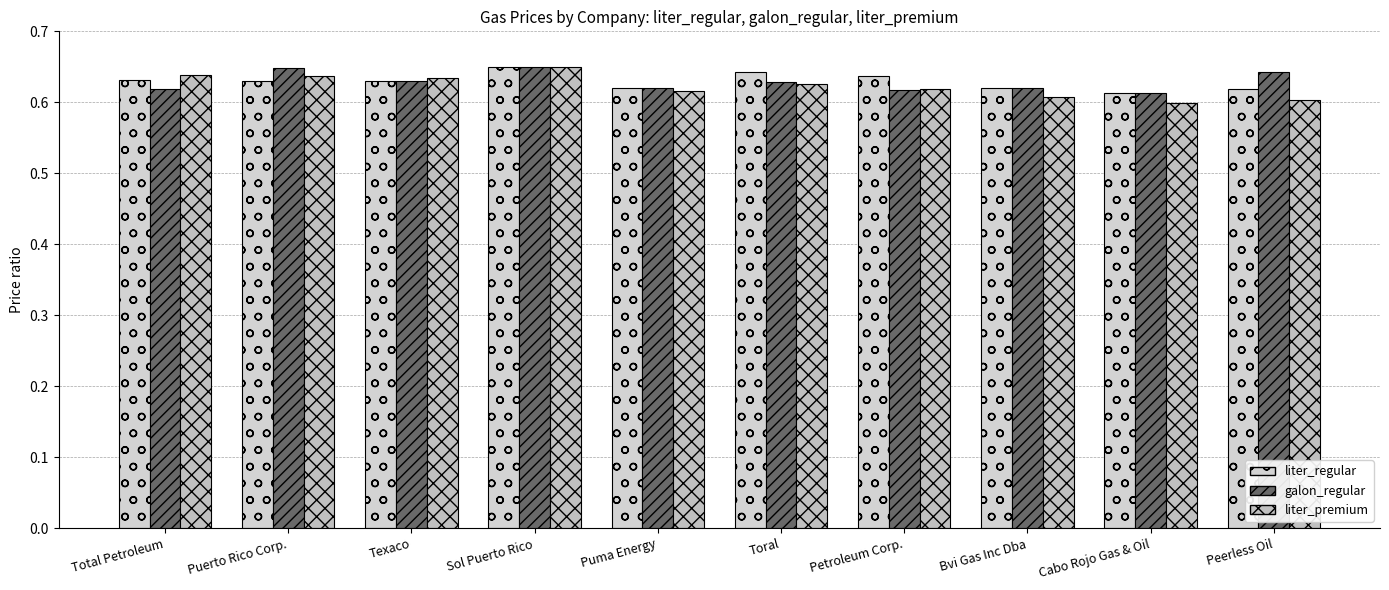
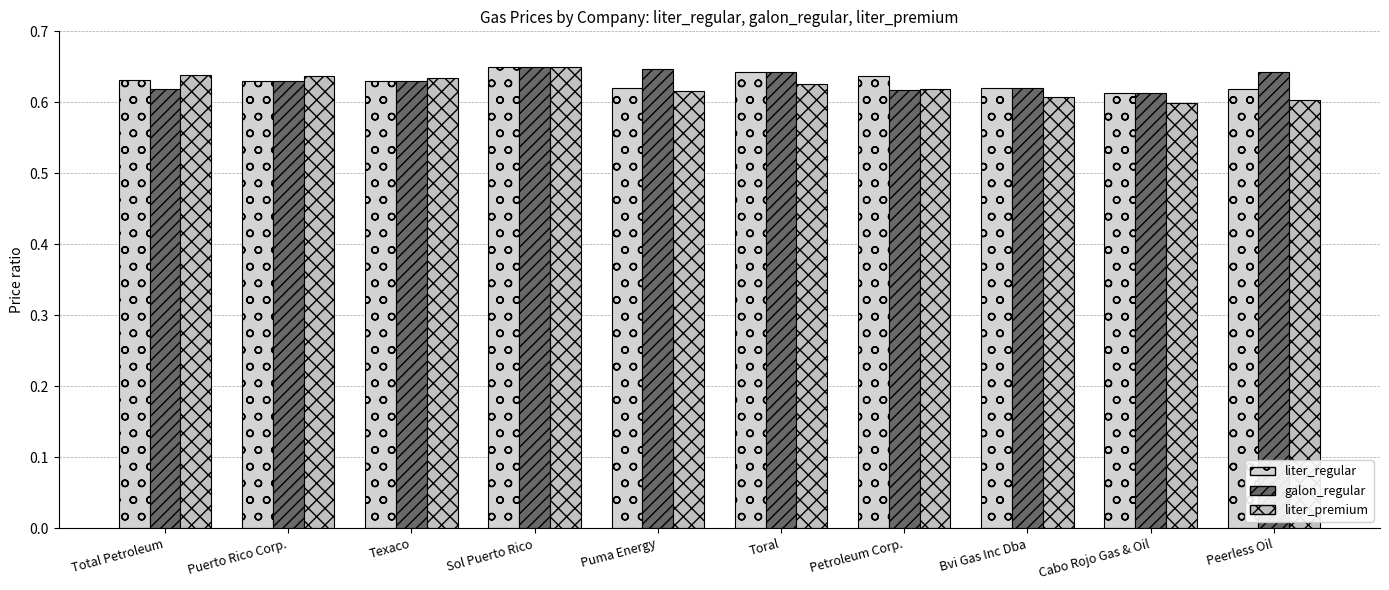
galon_regular, Puerto Rico Corp.: 0.65 -> 0.63
galon_regular, Puma Energy: 0.62 -> 0.65
galon_regular, Toral: 0.63 -> 0.64
